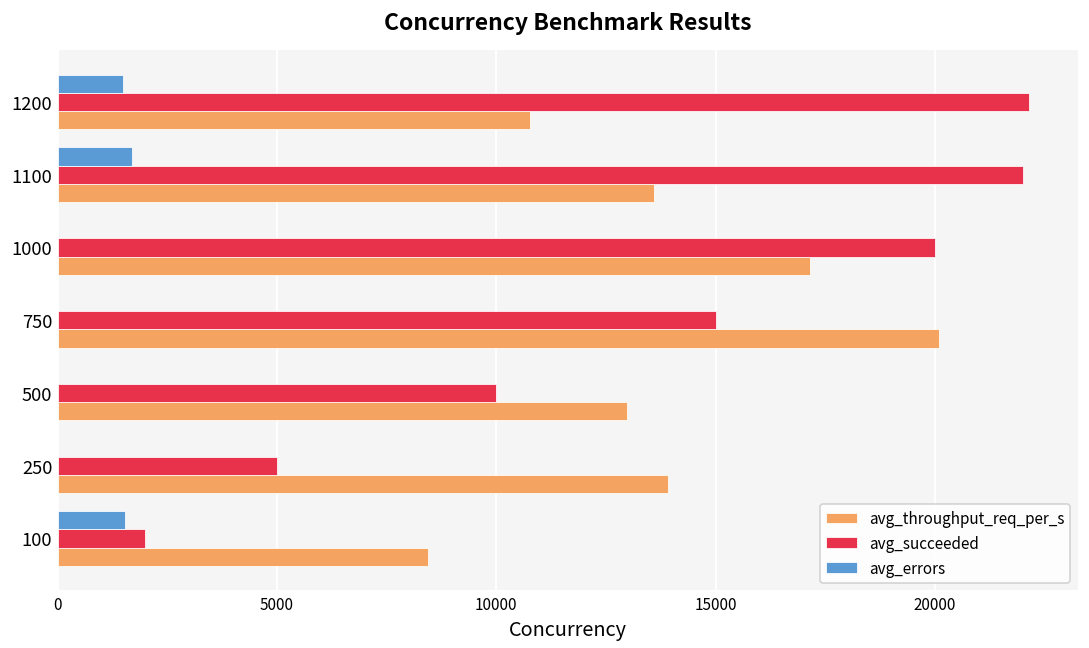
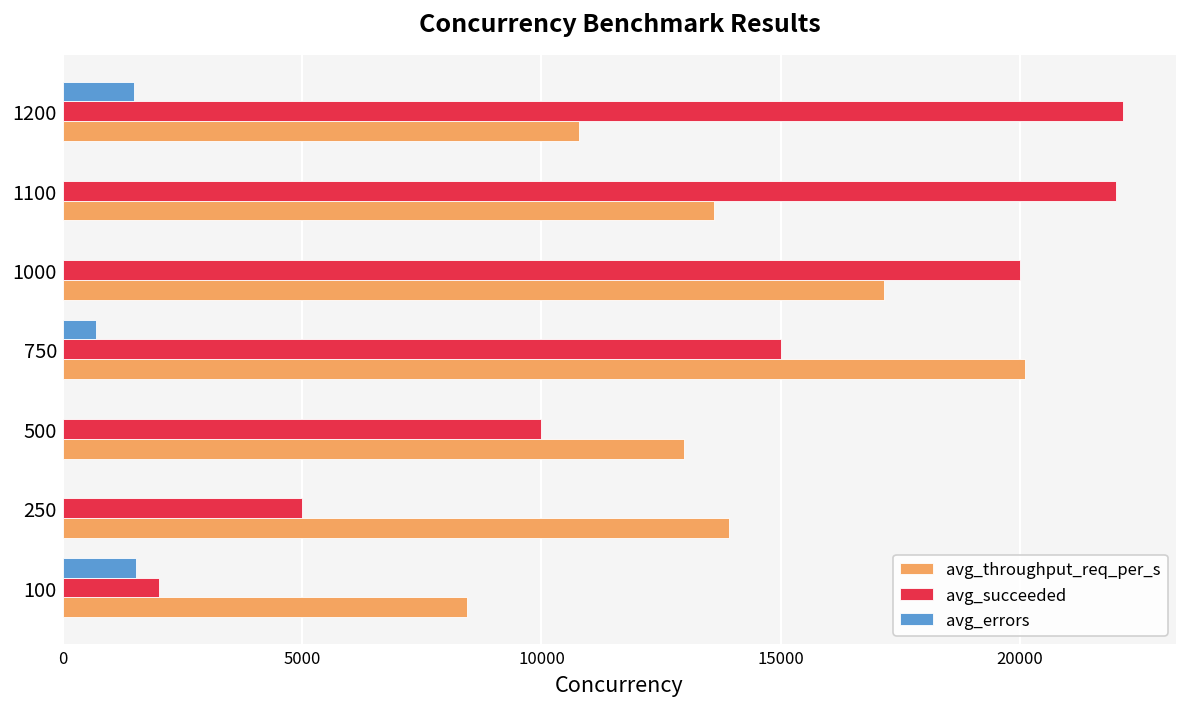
avg_errors, 1100: 1700 -> 0
avg_errors, 750: 0 -> 700
